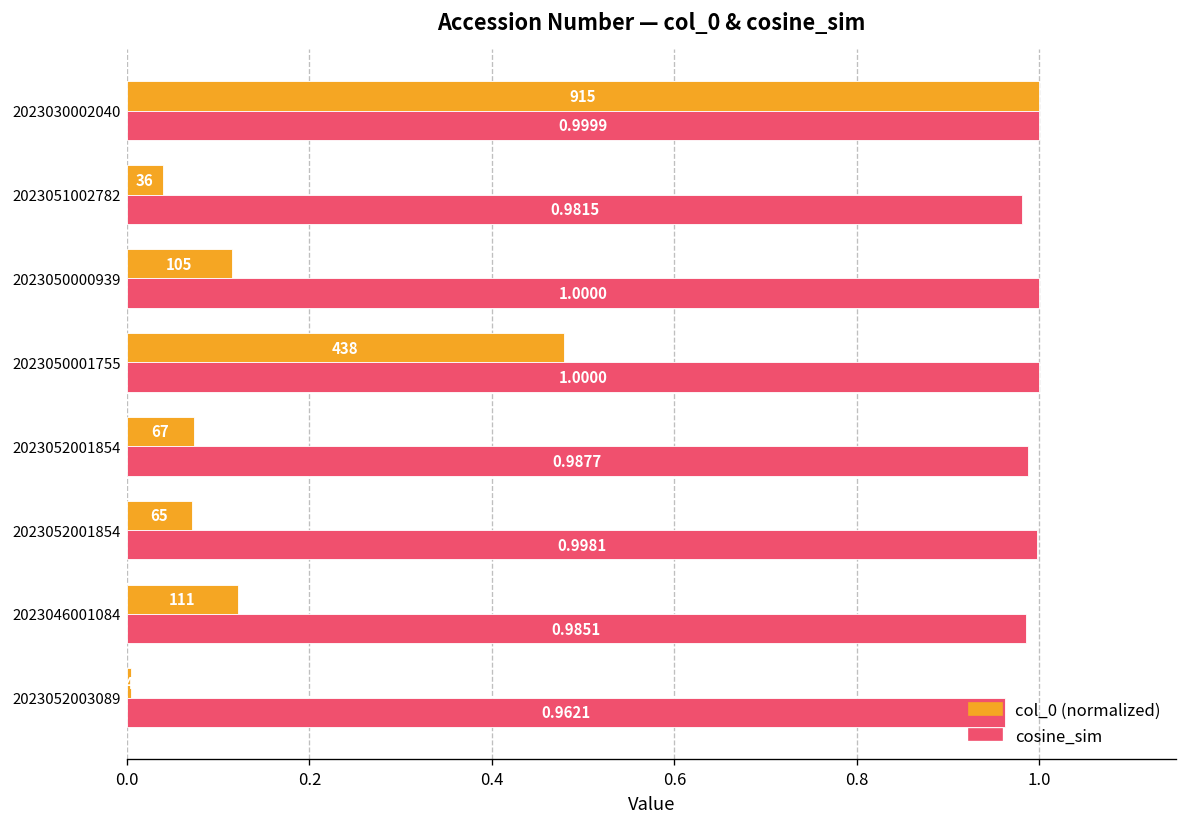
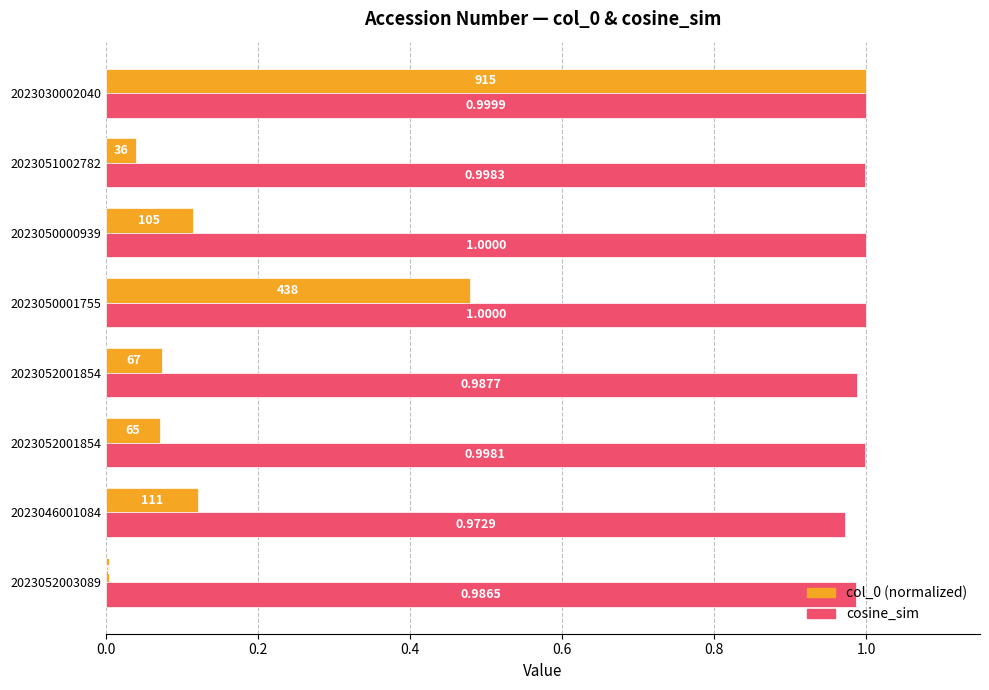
cosine_sim, 2023051002782: 0.9815 -> 0.9983
cosine_sim, 2023046001084: 0.9851 -> 0.9729
cosine_sim, 2023052003089: 0.9621 -> 0.9865
